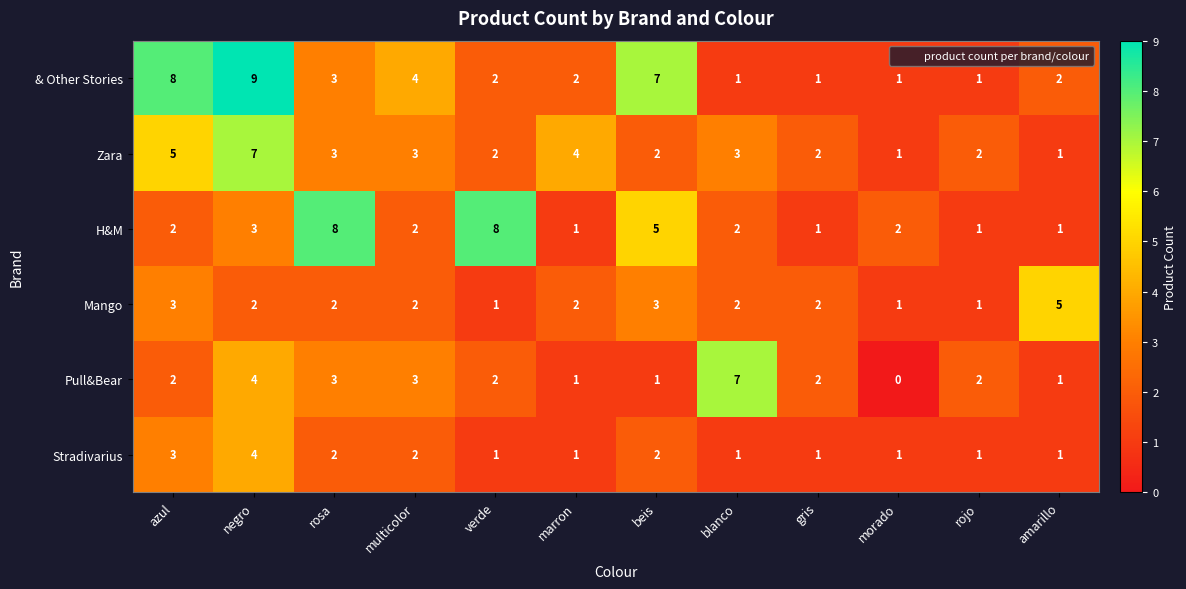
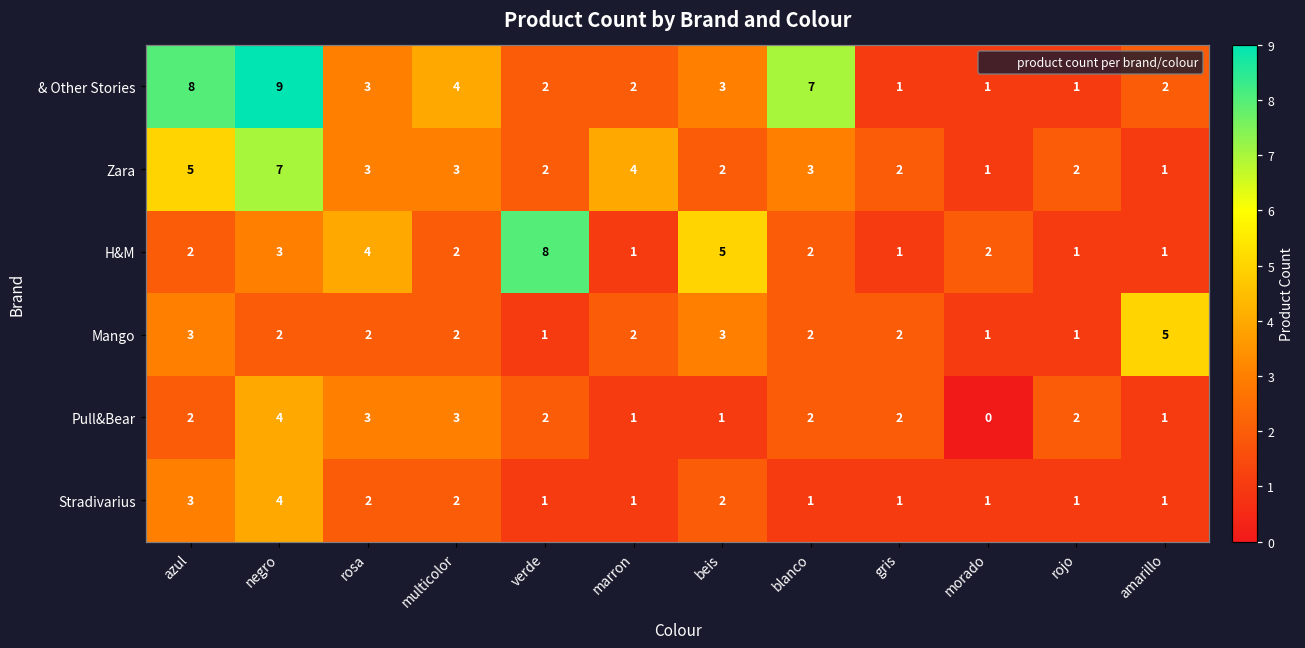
& Other Stories, beis: 7 -> 3
& Other Stories, blanco: 1 -> 7
H&M, rosa: 8 -> 4
Pull&Bear, blanco: 7 -> 2
